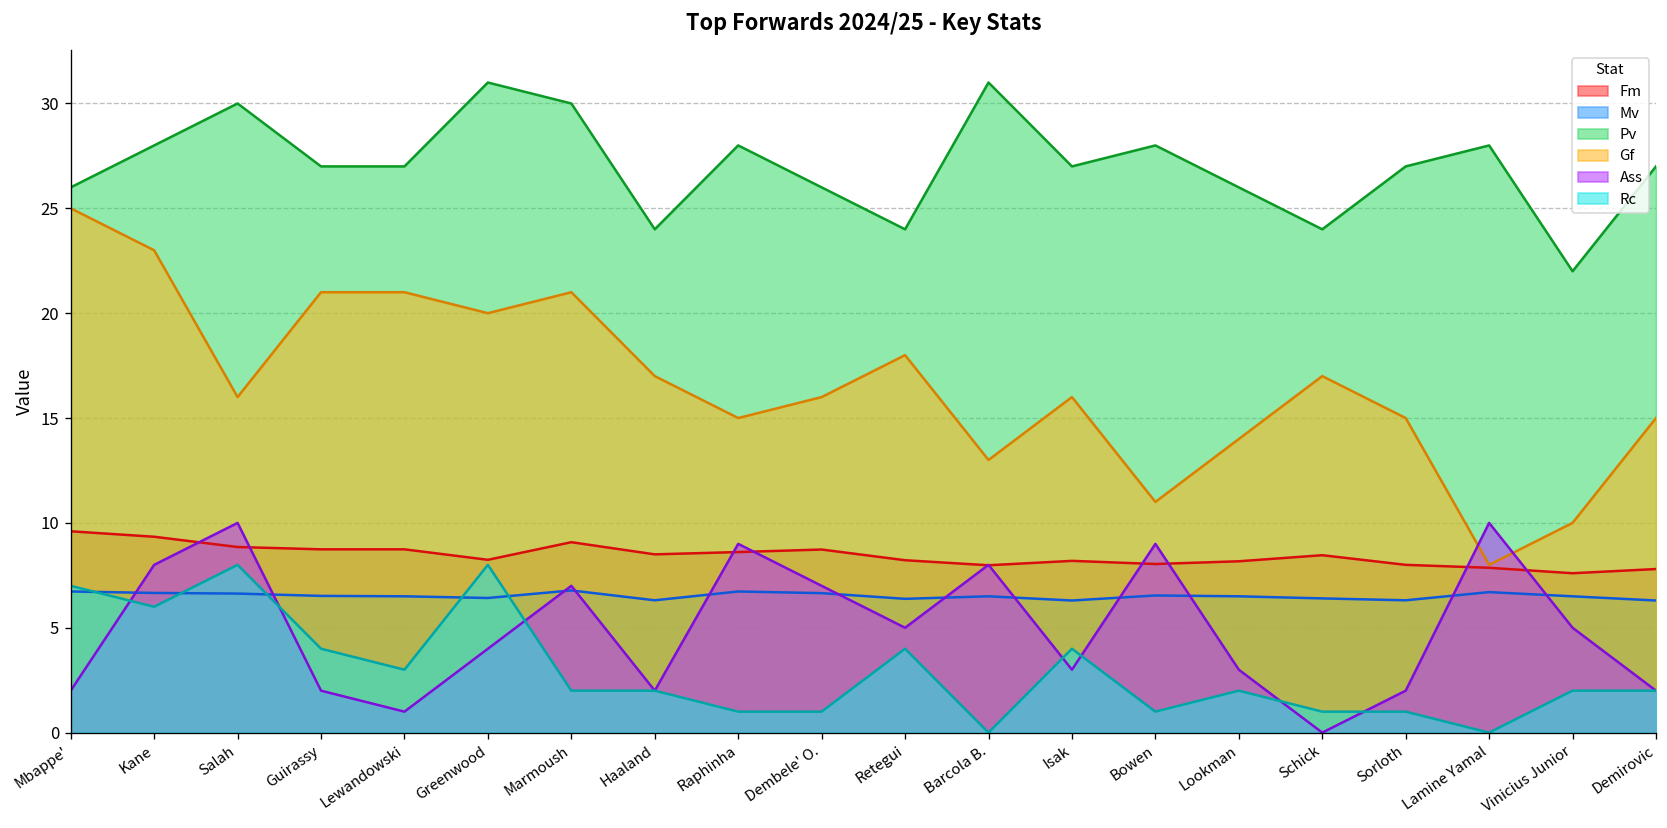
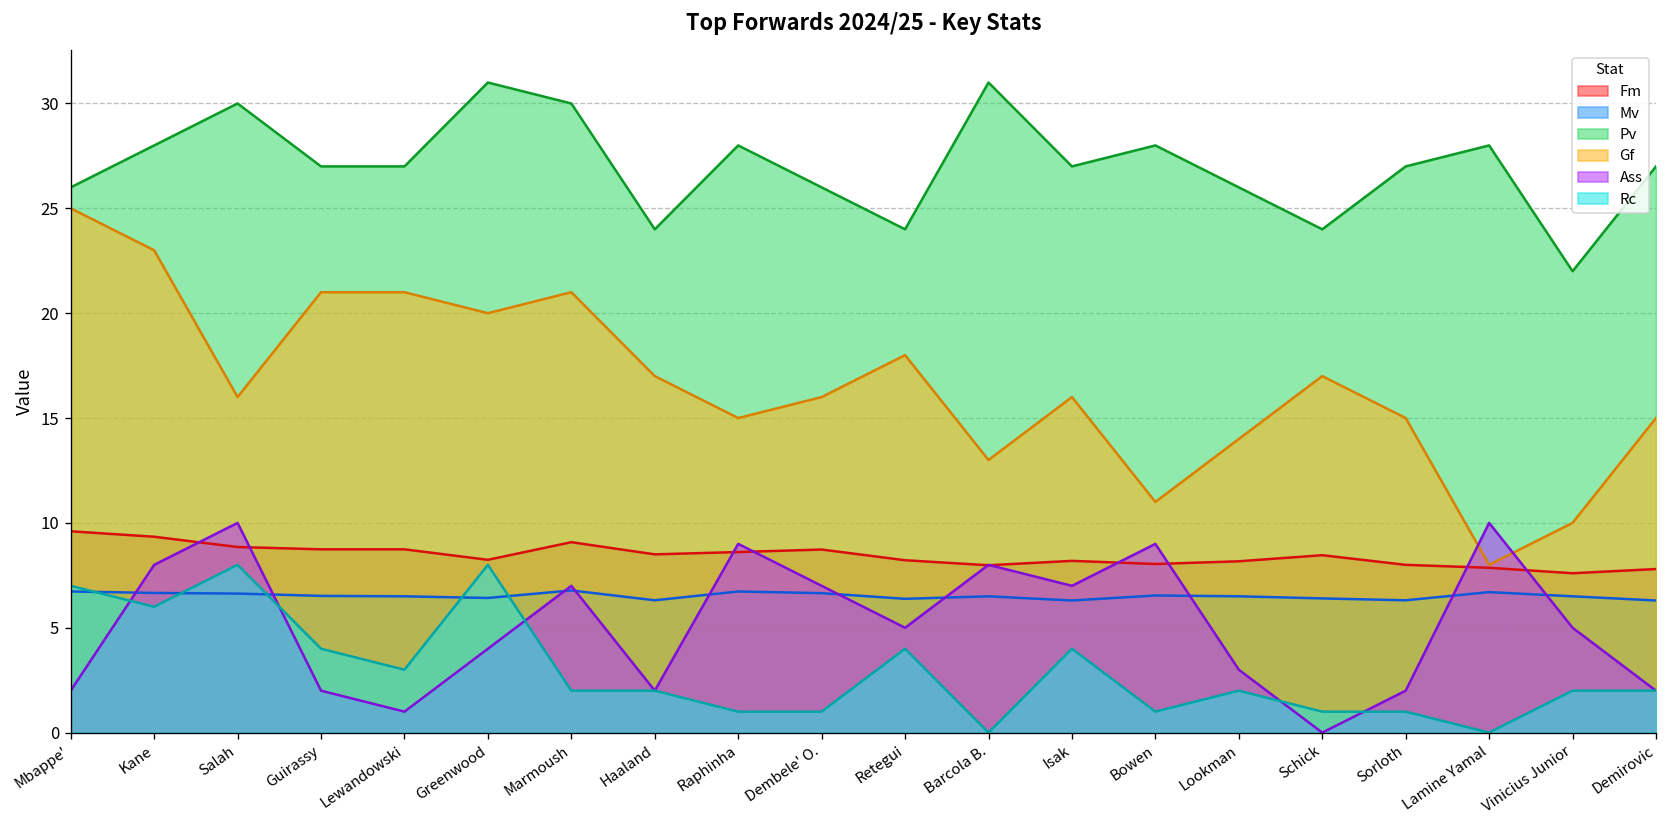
Ass, Isak: 3 -> 7
